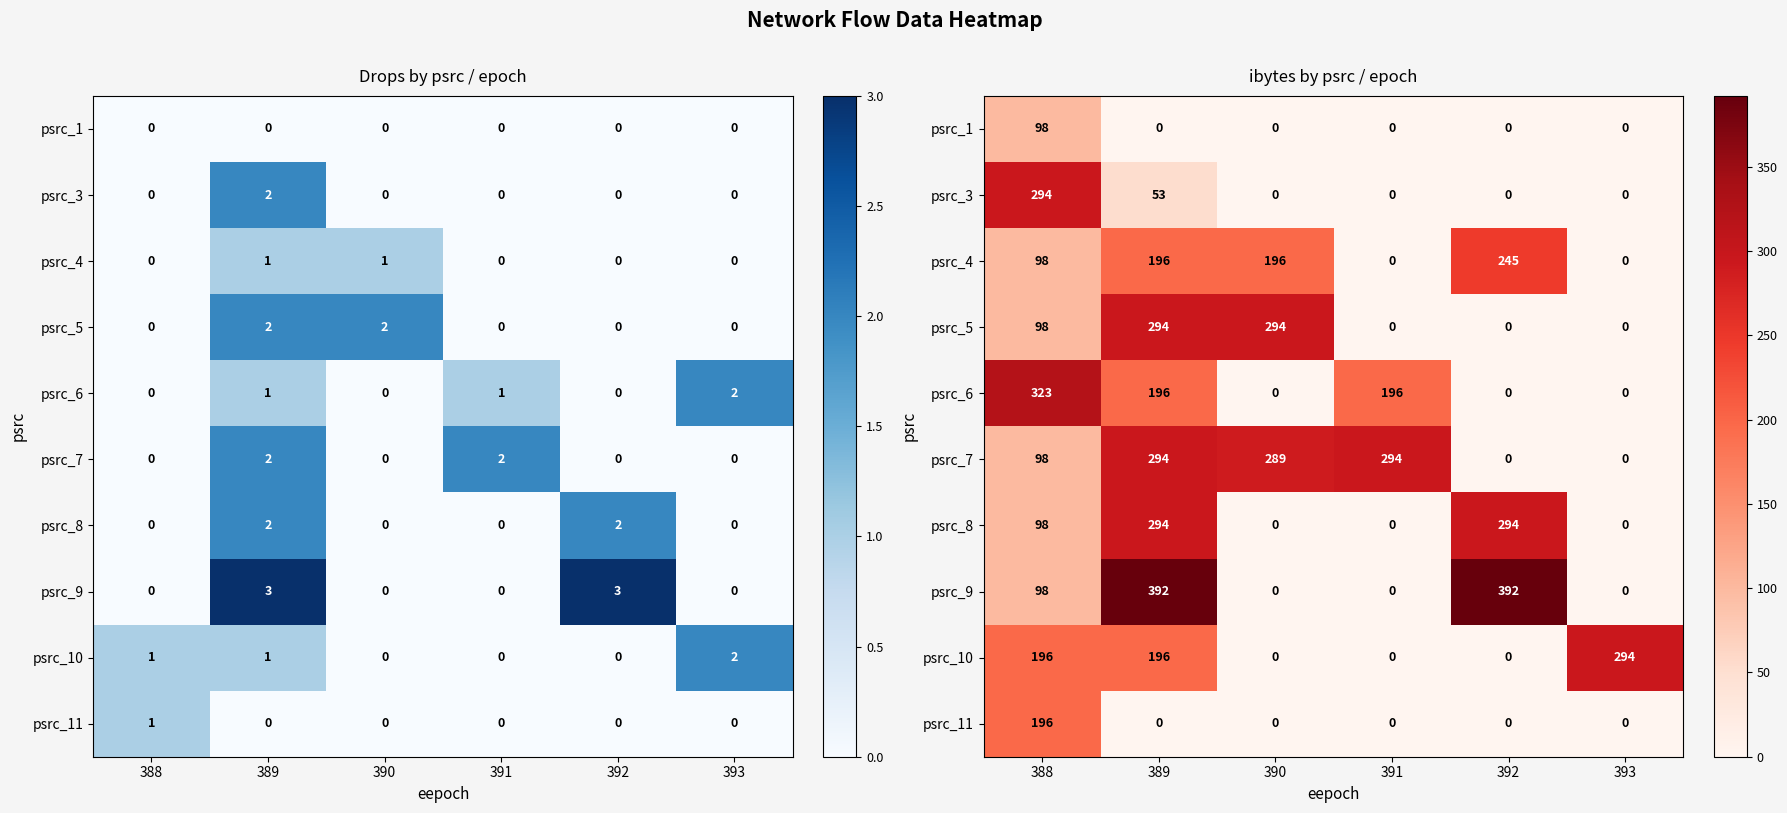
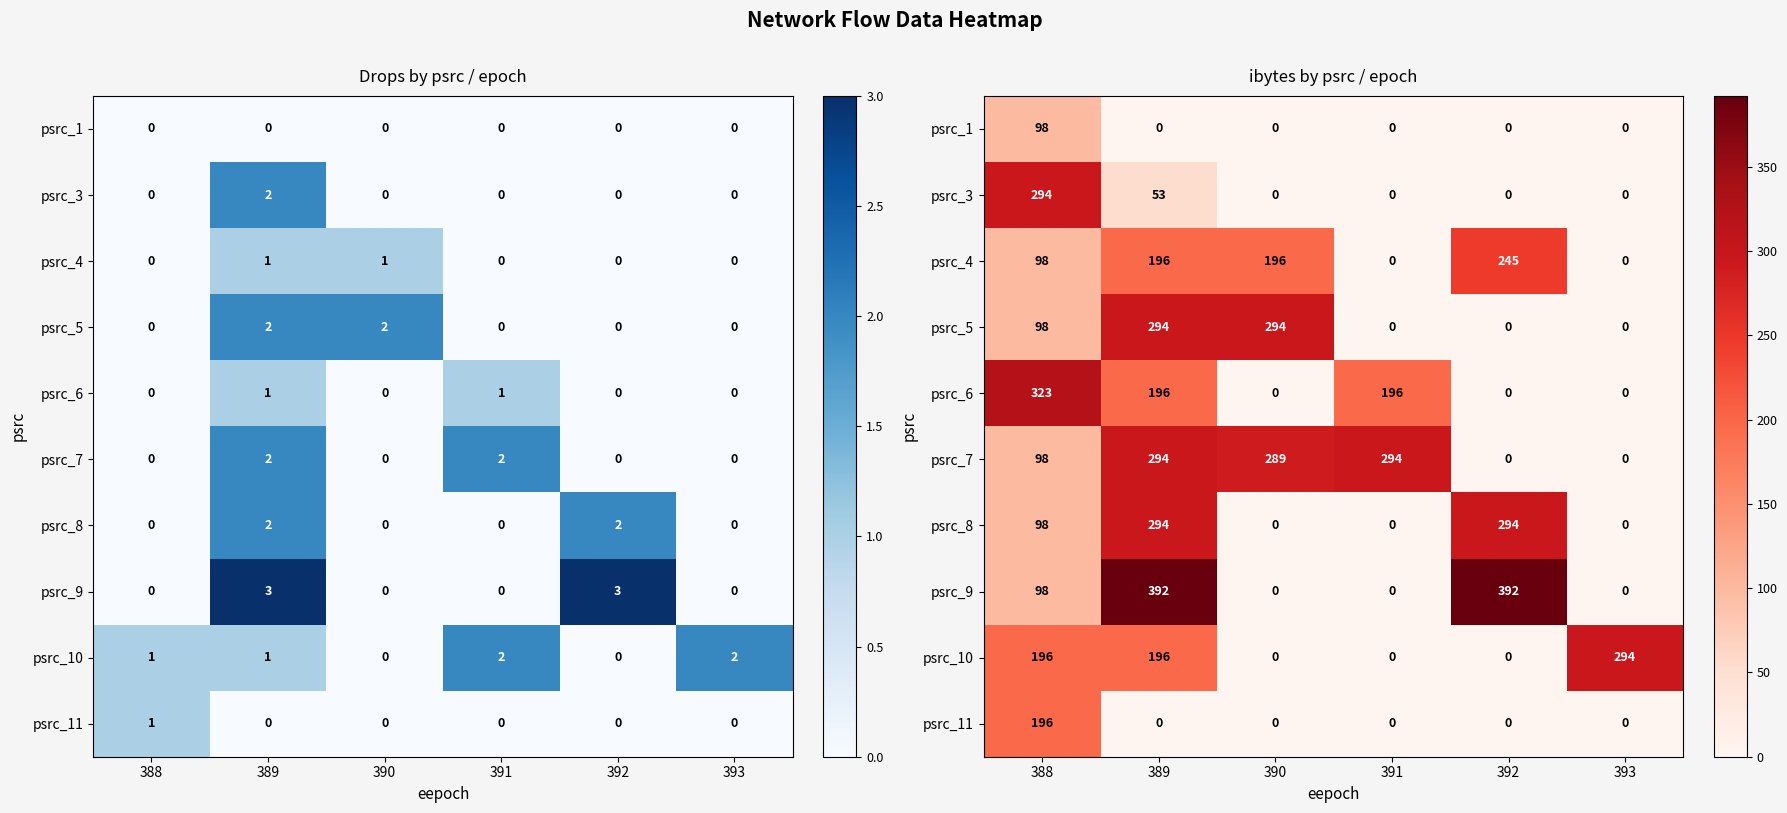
Drops by psrc / epoch, psrc_6, 393: 2 -> 0
Drops by psrc / epoch, psrc_10, 391: 0 -> 2
